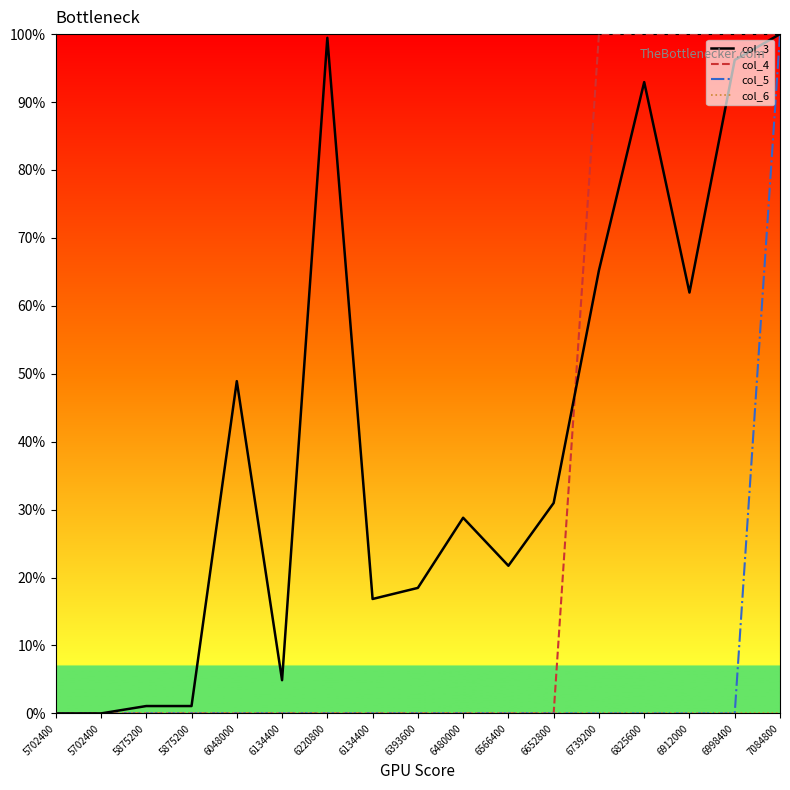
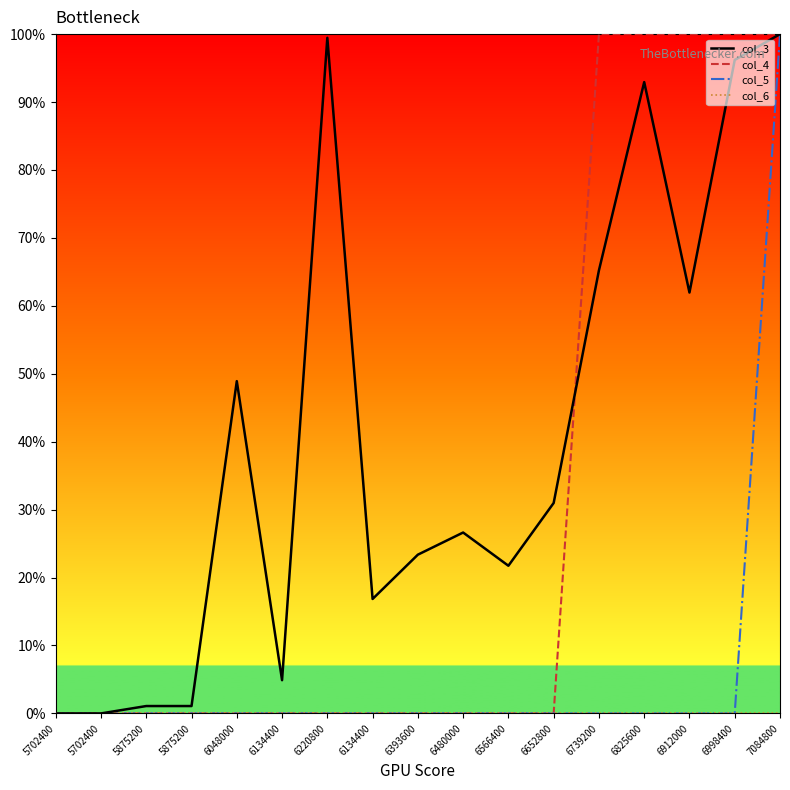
col_3, 6393600: 18% -> 23%
col_3, 6480000: 29% -> 27%
